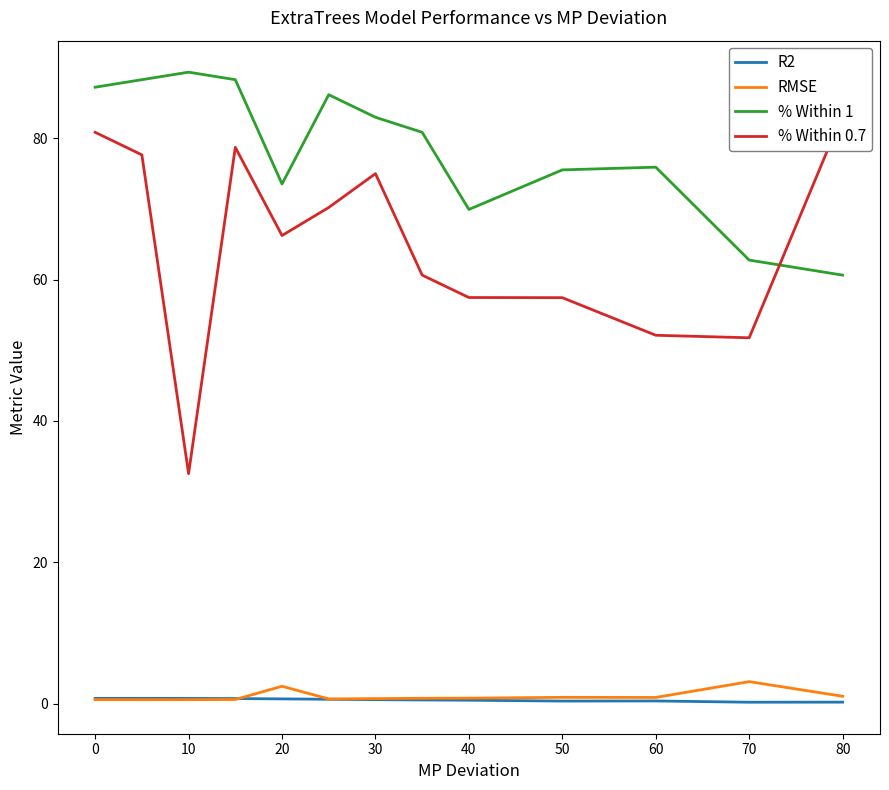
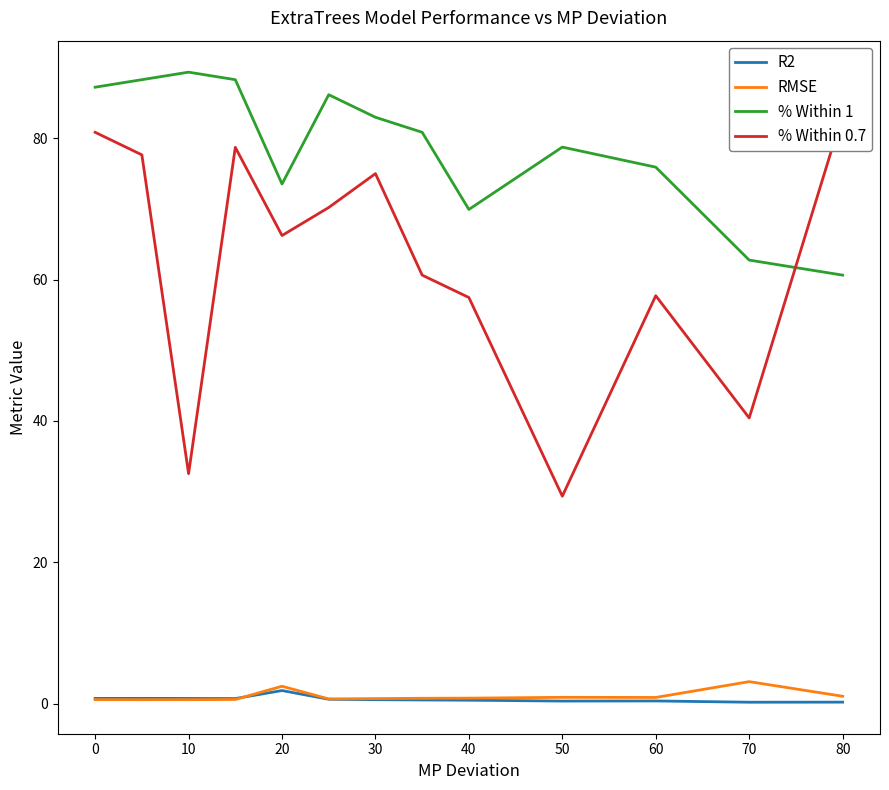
R2, 20: 1 -> 2
% Within 1, 50: 76 -> 79
% Within 0.7, 50: 57 -> 29
% Within 0.7, 60: 52 -> 58
% Within 0.7, 70: 52 -> 40
